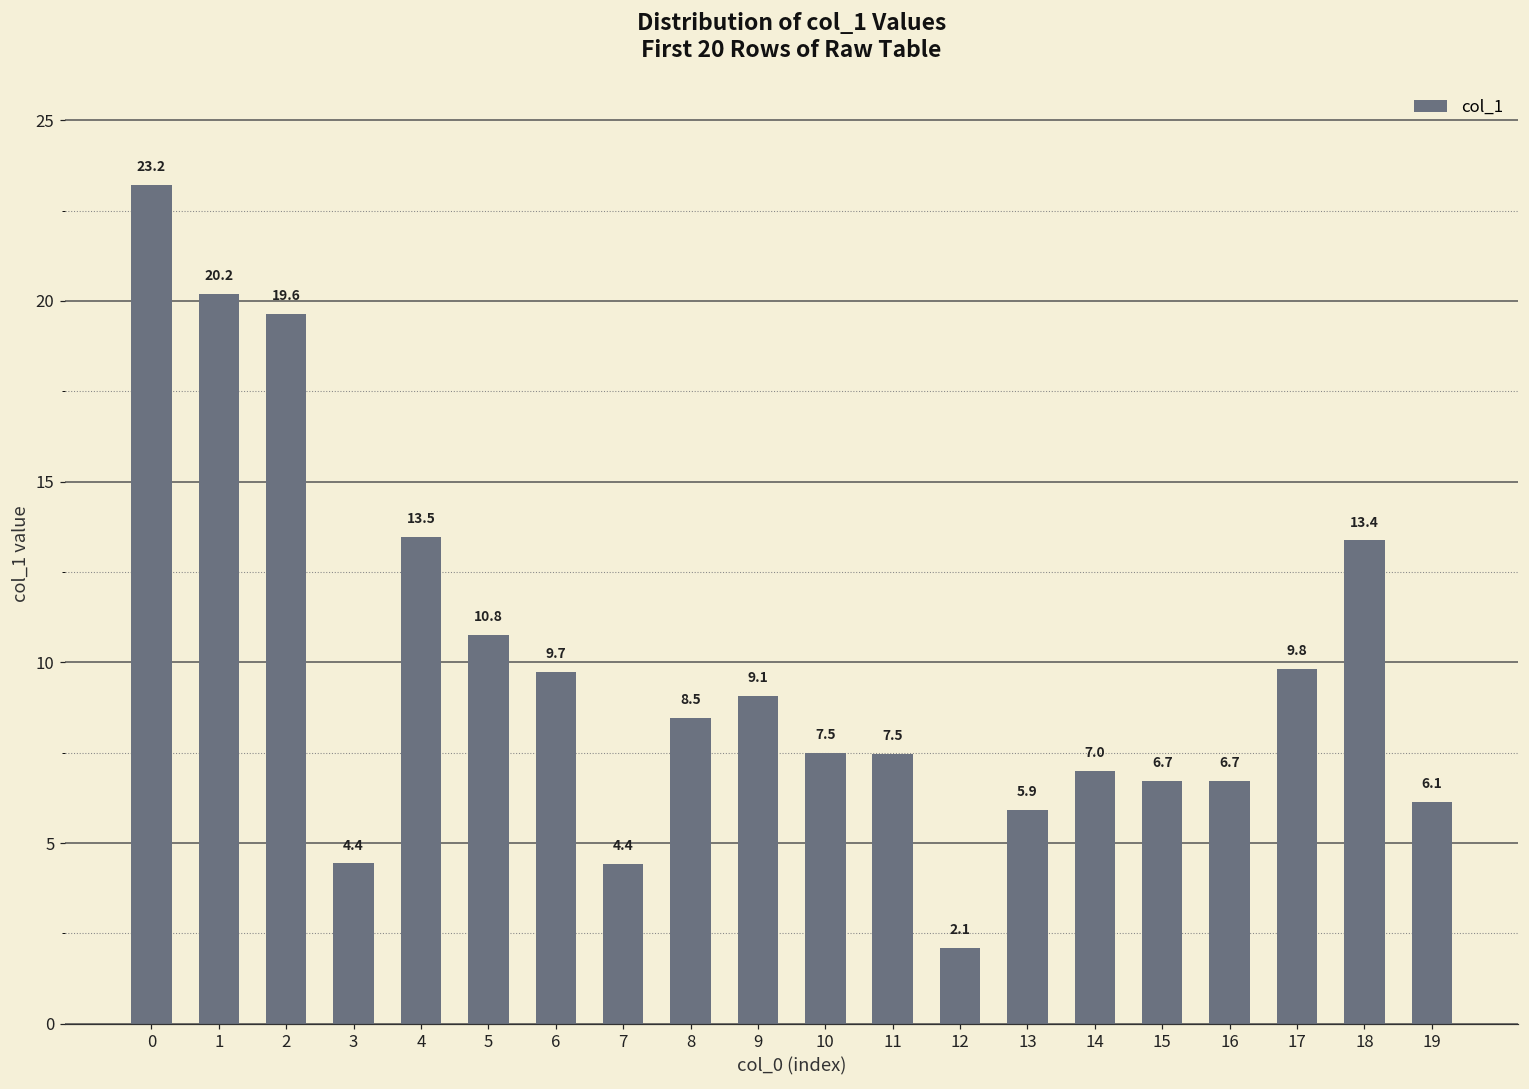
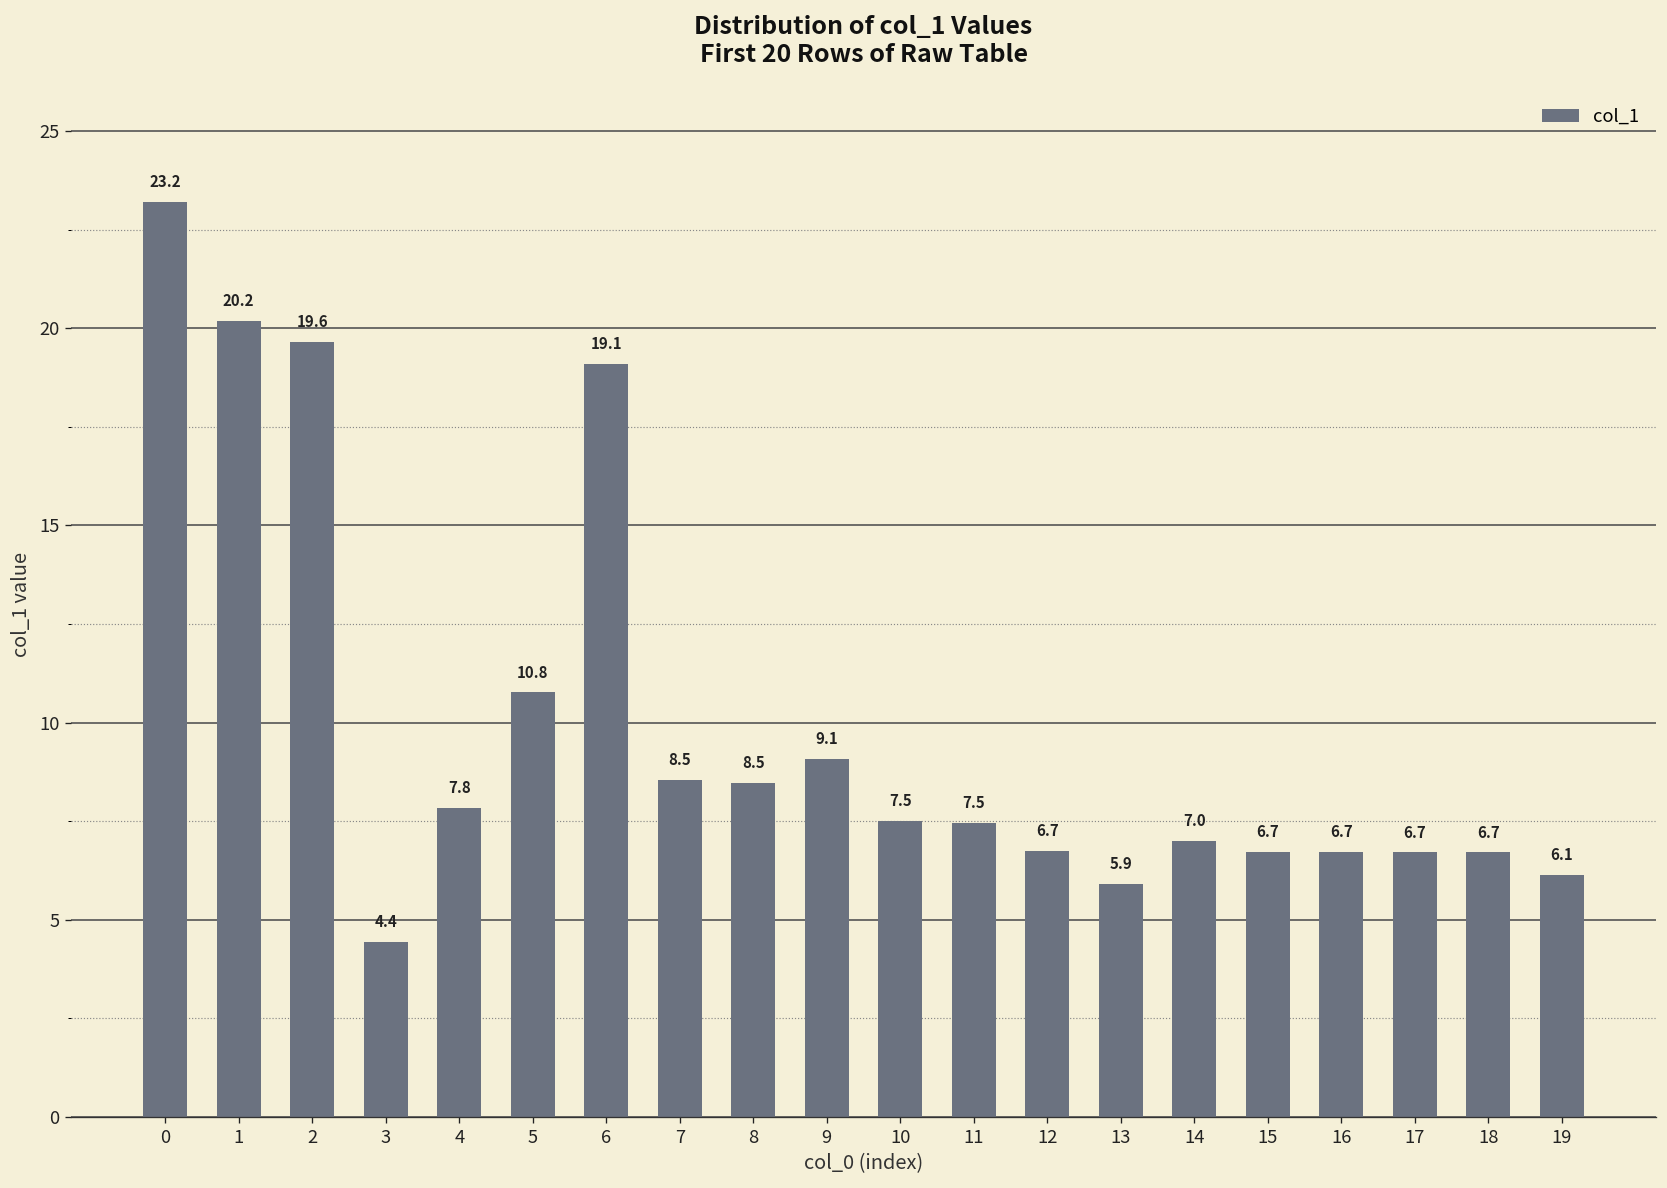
4: 13.5 -> 7.8
6: 9.7 -> 19.1
7: 4.4 -> 8.5
12: 2.1 -> 6.7
17: 9.8 -> 6.7
18: 13.4 -> 6.7
